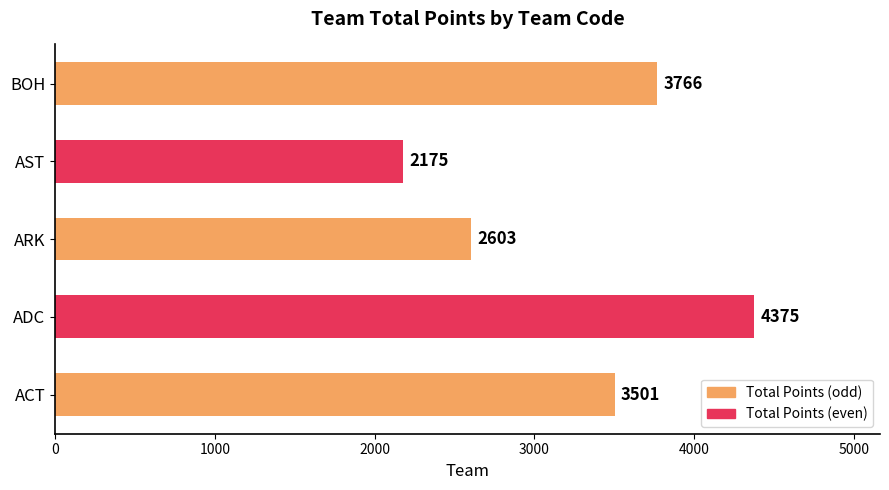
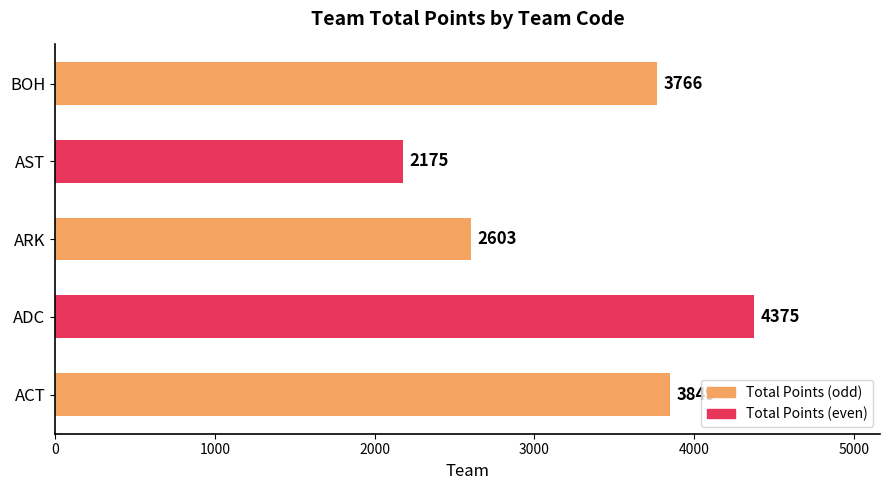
ACT: 3500 -> 3850
